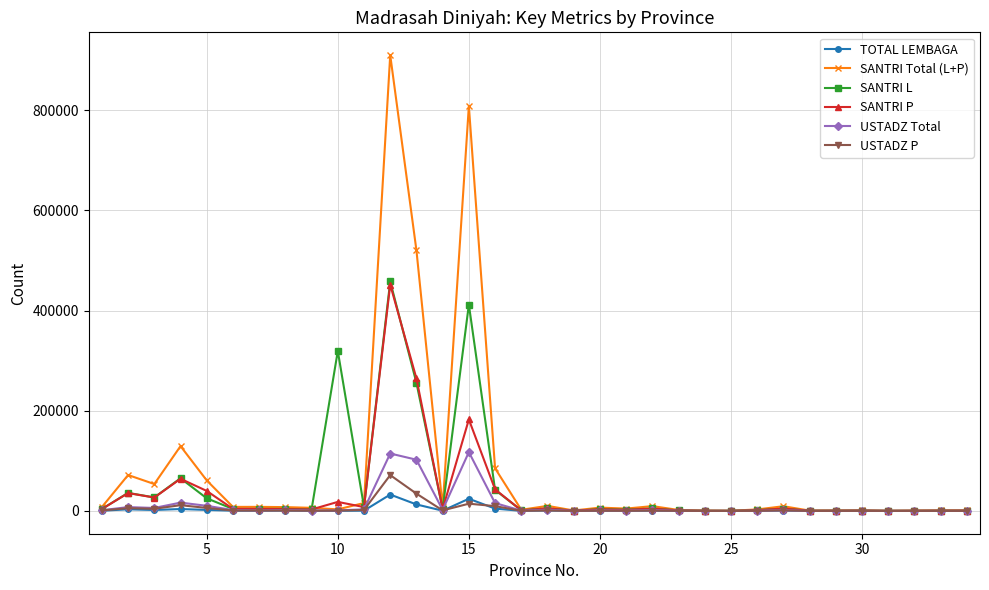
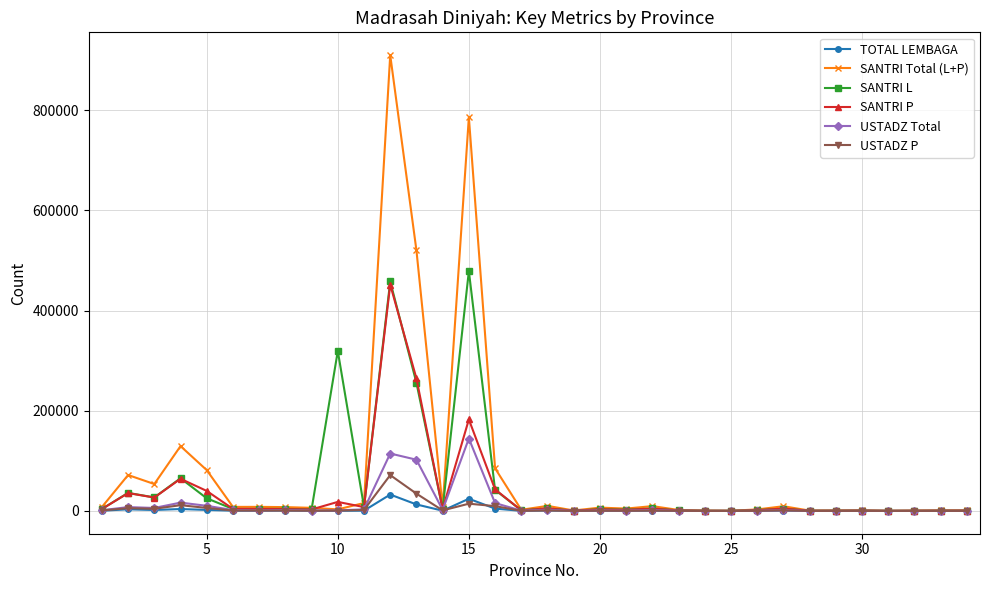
SANTRI Total (L+P), 5: 60000 -> 80000
SANTRI Total (L+P), 15: 810000 -> 790000
SANTRI L, 15: 410000 -> 480000
USTADZ Total, 15: 120000 -> 140000
